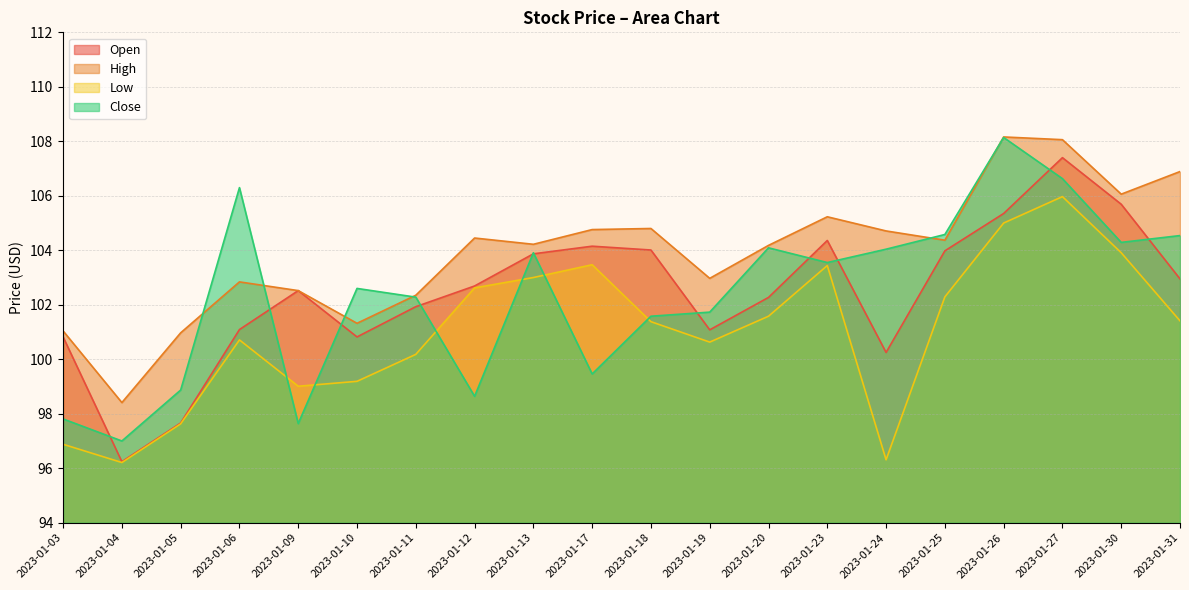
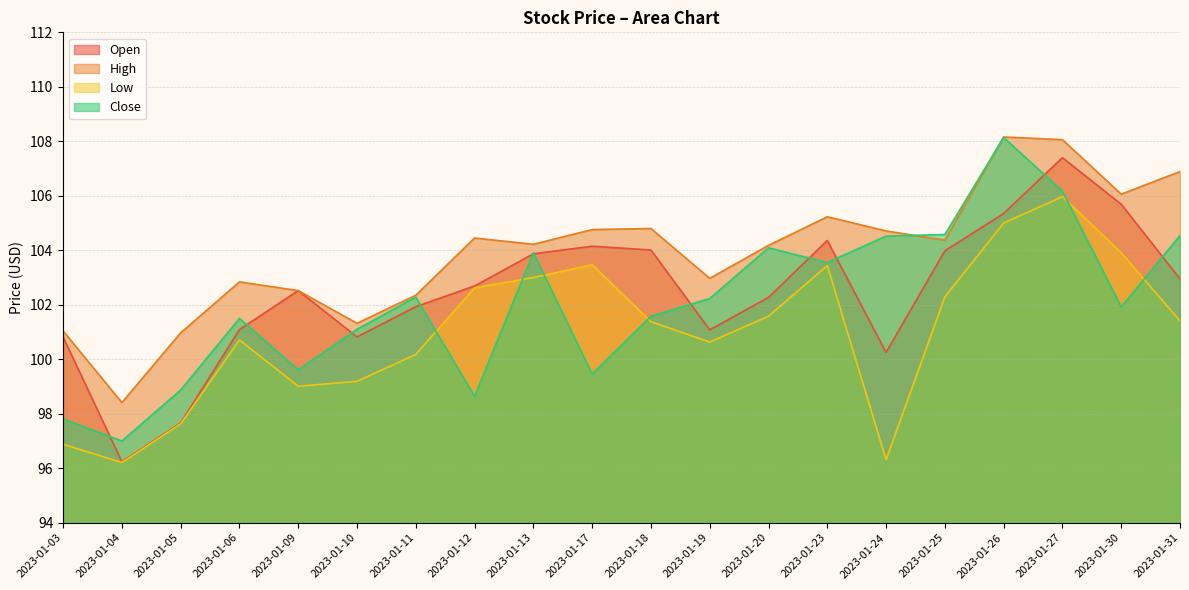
Close, 2023-01-06: 106.3 -> 101.5
Close, 2023-01-09: 97.6 -> 99.6
Close, 2023-01-10: 102.6 -> 101.1
Close, 2023-01-19: 101.7 -> 102.2
Close, 2023-01-24: 104.0 -> 104.5
Close, 2023-01-27: 106.6 -> 106.2
Close, 2023-01-30: 104.3 -> 101.9
